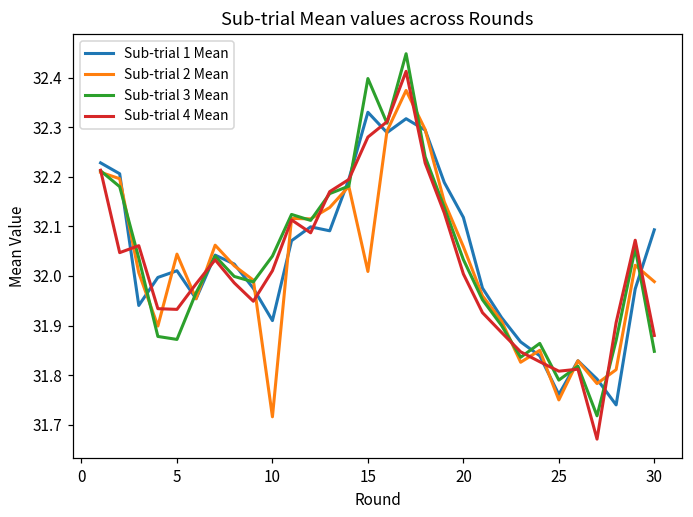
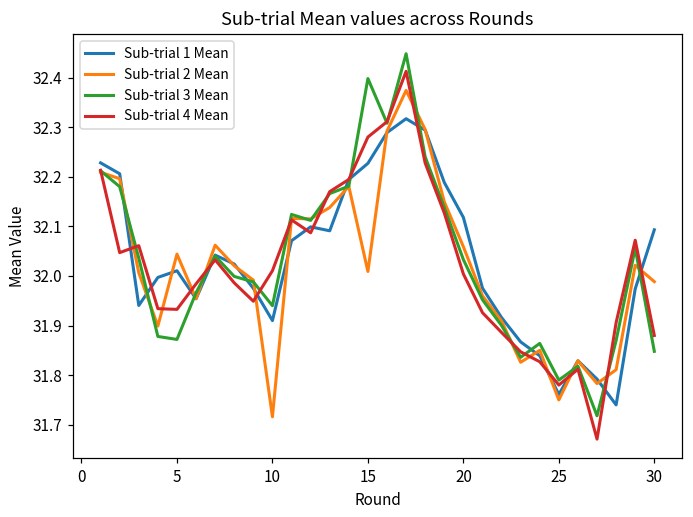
Sub-trial 3 Mean, 10: 32.04 -> 31.94
Sub-trial 1 Mean, 15: 32.33 -> 32.23
Sub-trial 4 Mean, 25: 31.81 -> 31.78
